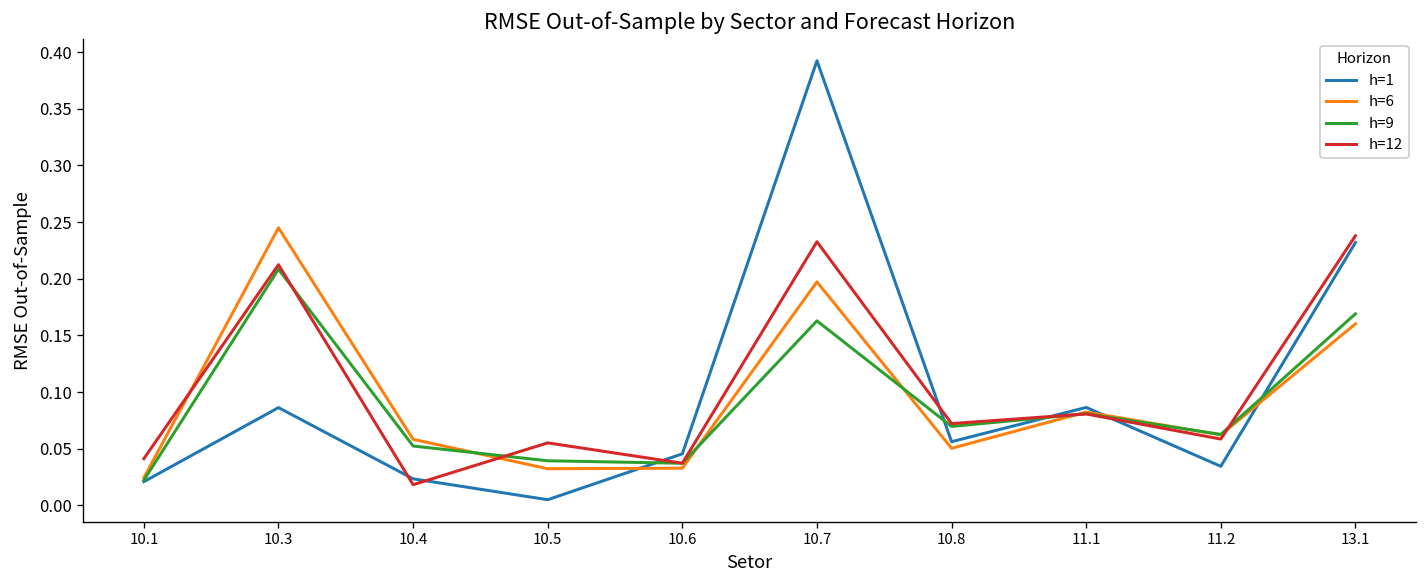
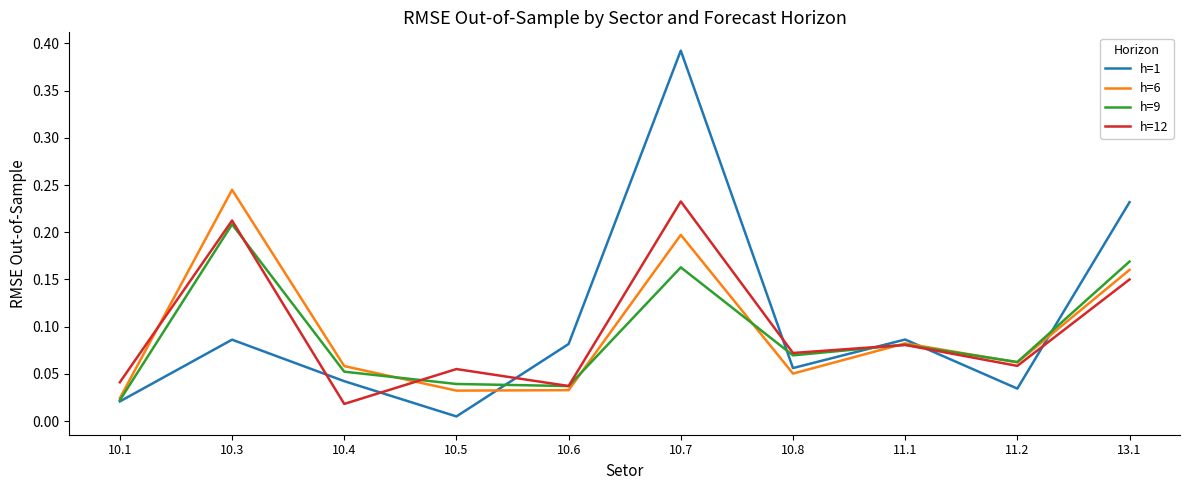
h=1, 10.4: 0.02 -> 0.04
h=1, 10.6: 0.05 -> 0.08
h=12, 13.1: 0.24 -> 0.15
